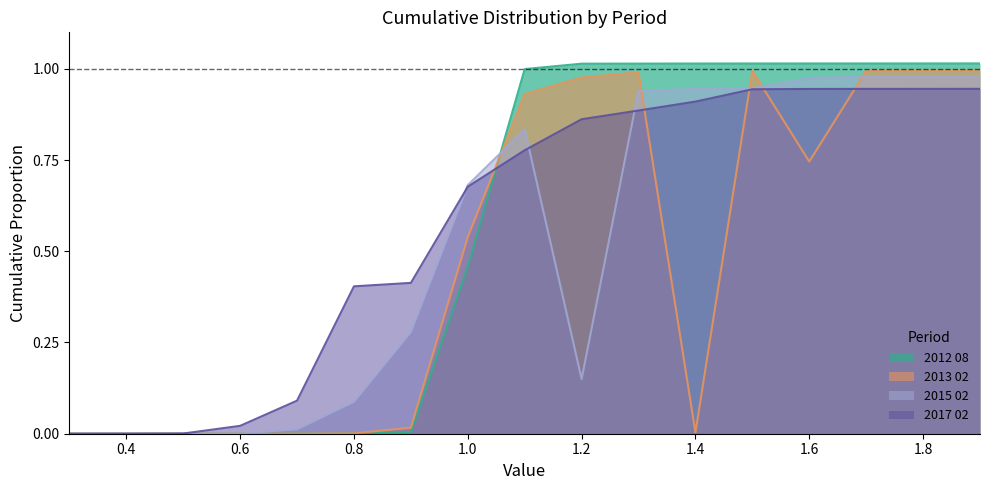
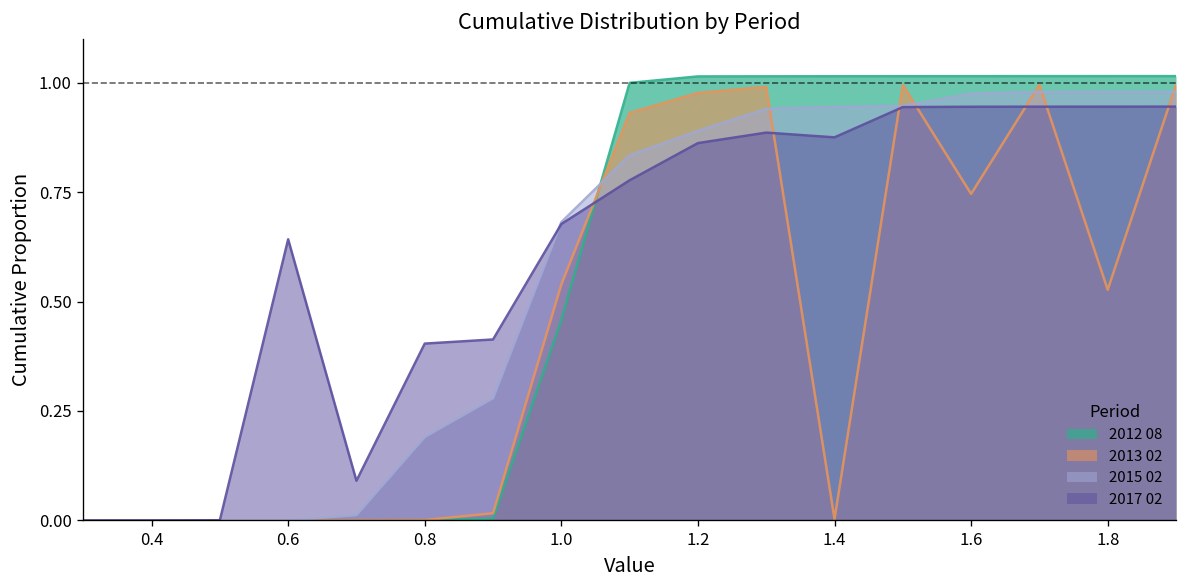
2017 02, 0.6: 0.02 -> 0.64
2015 02, 0.8: 0.09 -> 0.19
2015 02, 1.2: 0.15 -> 0.89
2017 02, 1.4: 0.91 -> 0.87
2013 02, 1.8: 0.99 -> 0.53
